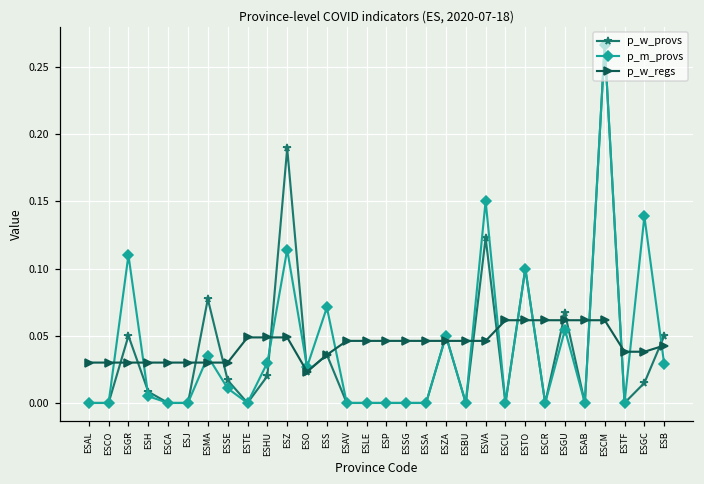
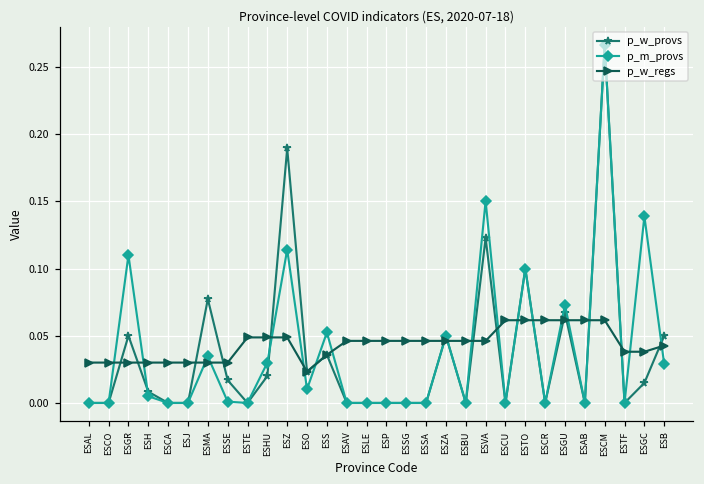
p_m_provs, ESSE: 0.011 -> 0.001
p_m_provs, ESO: 0.027 -> 0.010
p_m_provs, ESS: 0.071 -> 0.052
p_m_provs, ESGU: 0.055 -> 0.073
